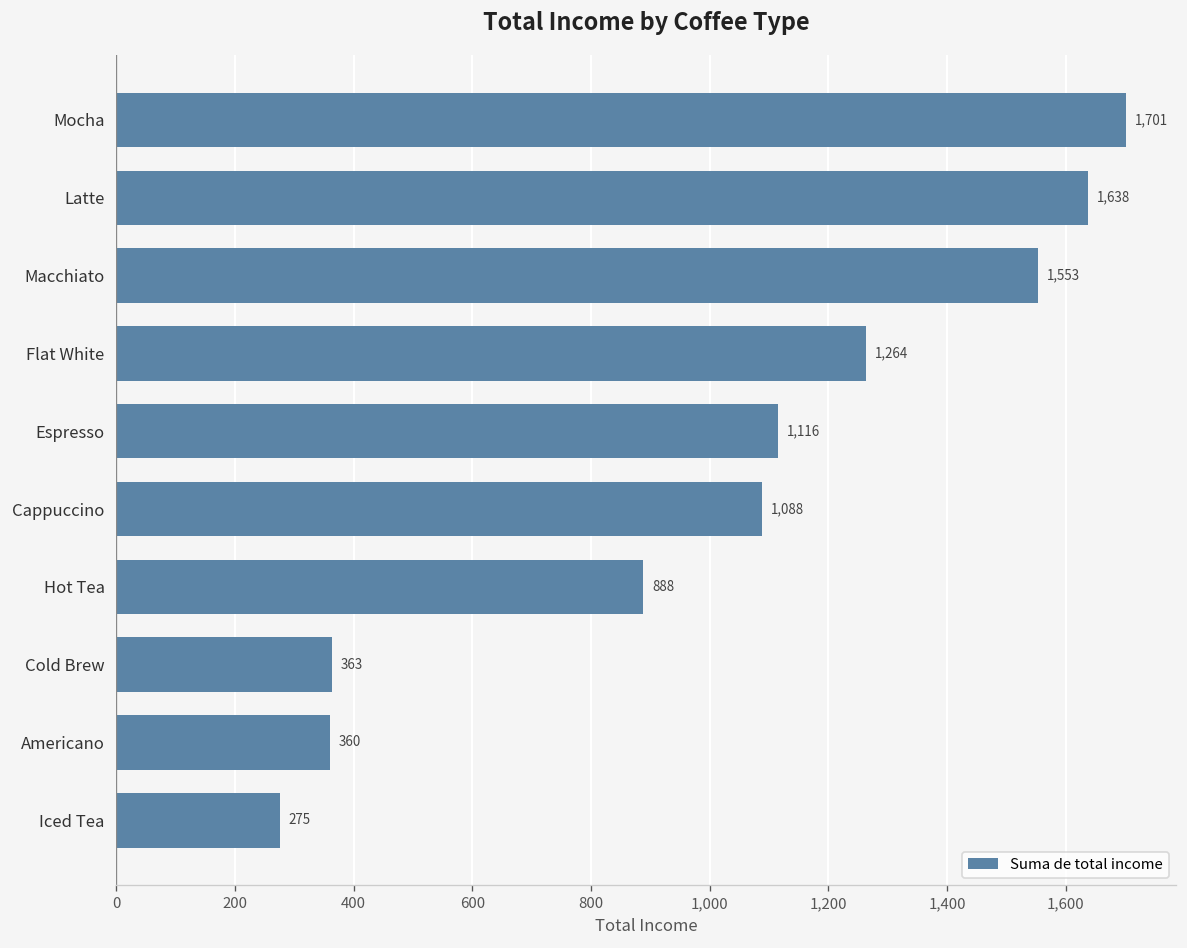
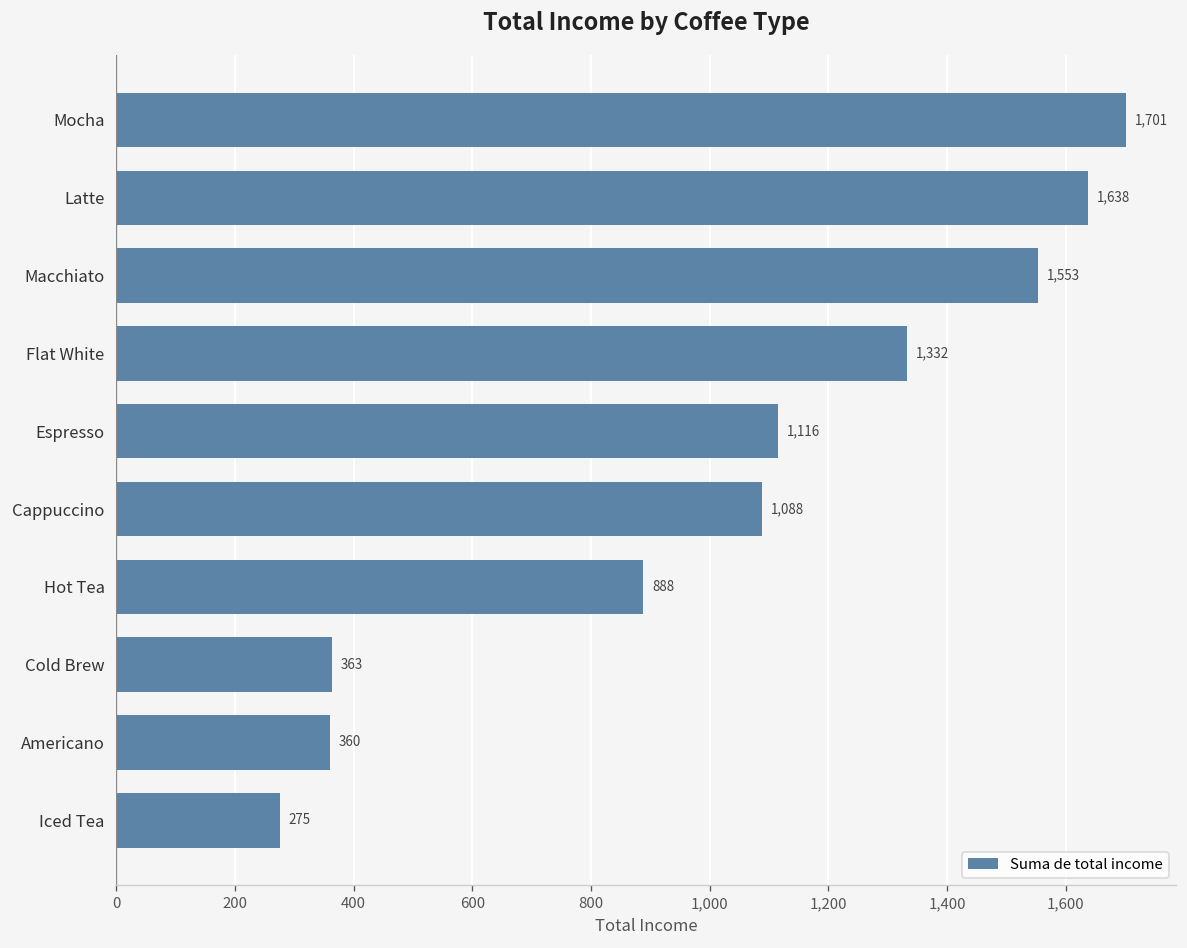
Flat White: 1,264 -> 1,332
